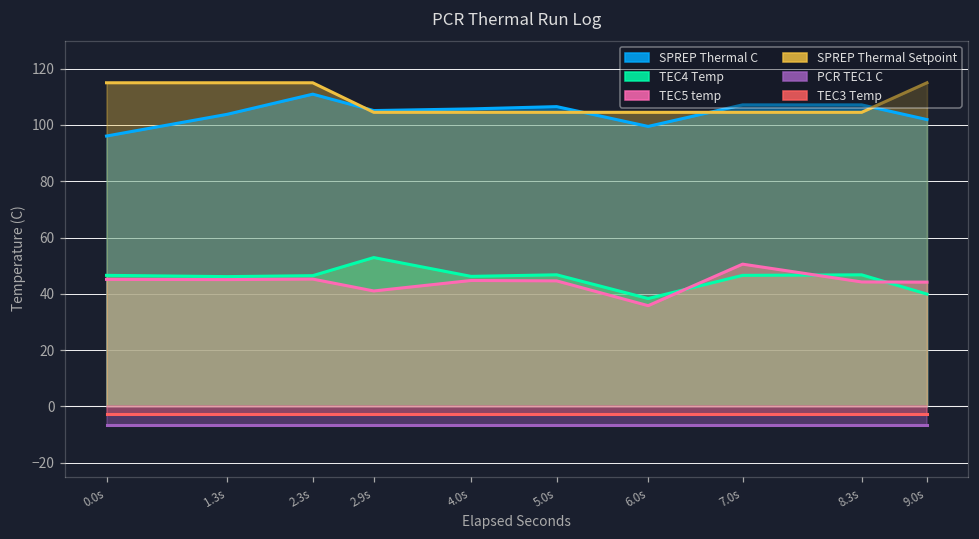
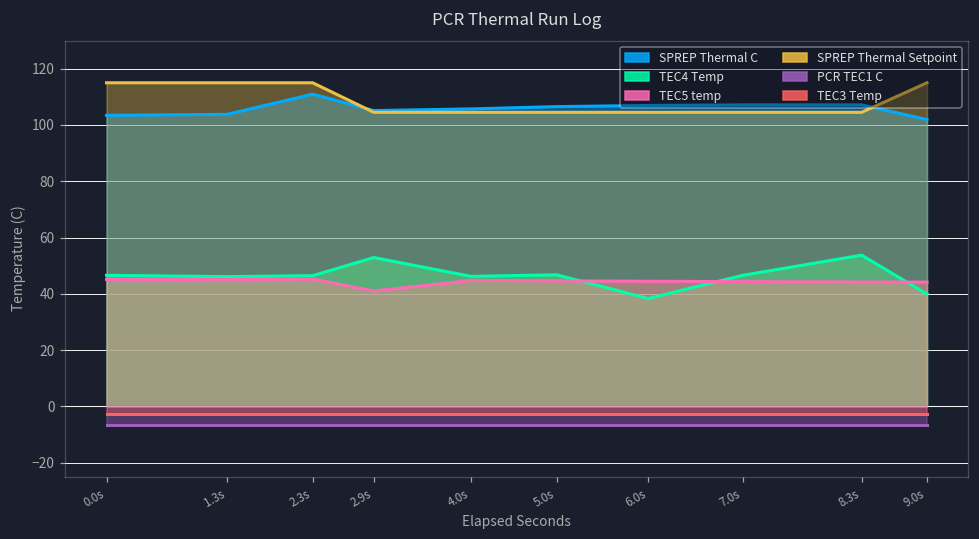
SPREP Thermal C, 0.0s: 96 -> 103
SPREP Thermal C, 6.0s: 99 -> 107
TEC5 temp, 6.0s: 36 -> 44
TEC5 temp, 7.0s: 51 -> 44
TEC4 Temp, 8.3s: 47 -> 54
